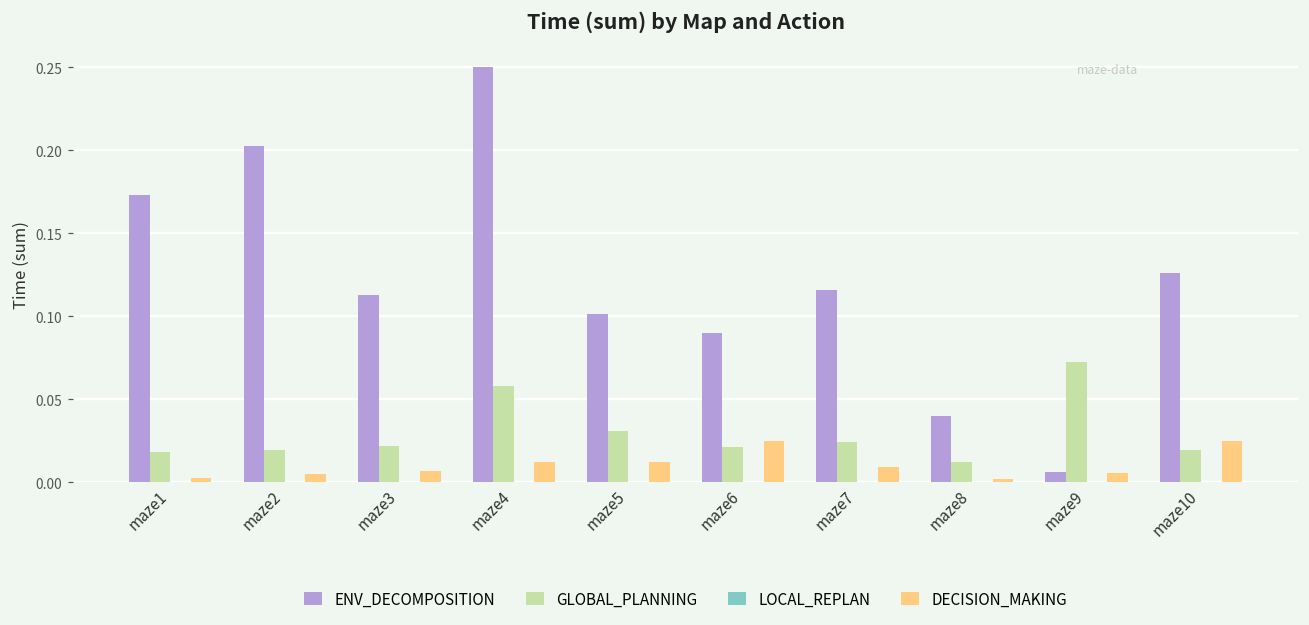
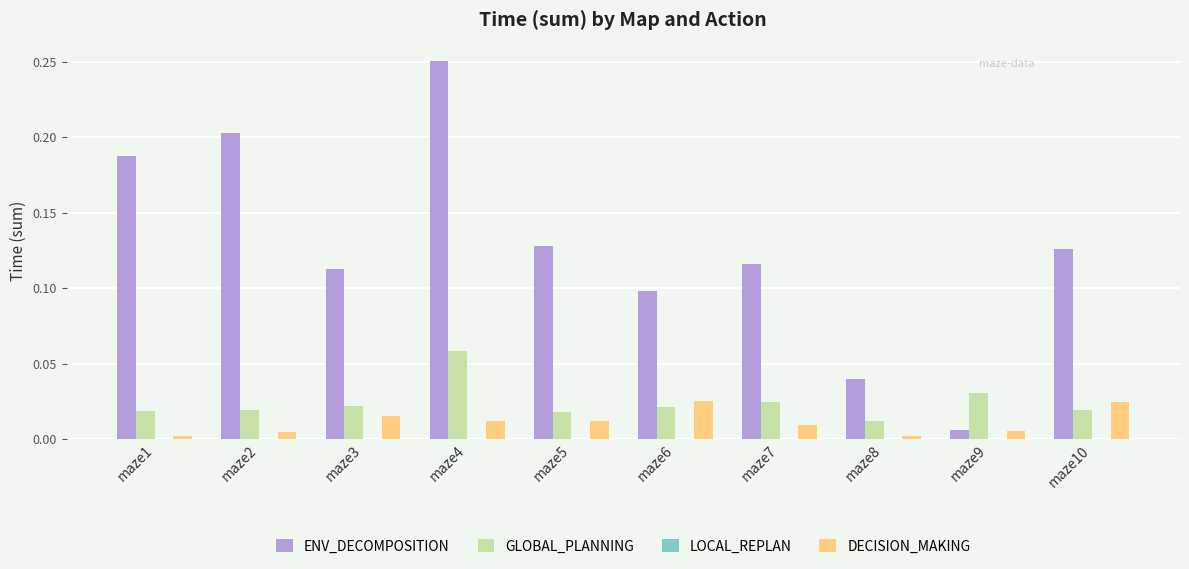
ENV_DECOMPOSITION, maze1: 0.173 -> 0.187
DECISION_MAKING, maze3: 0.007 -> 0.015
ENV_DECOMPOSITION, maze5: 0.102 -> 0.128
GLOBAL_PLANNING, maze5: 0.031 -> 0.018
ENV_DECOMPOSITION, maze6: 0.090 -> 0.098
GLOBAL_PLANNING, maze9: 0.072 -> 0.031
